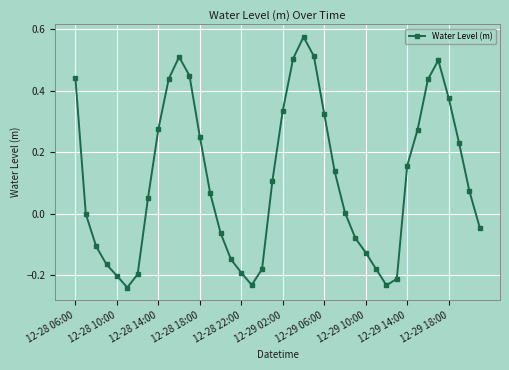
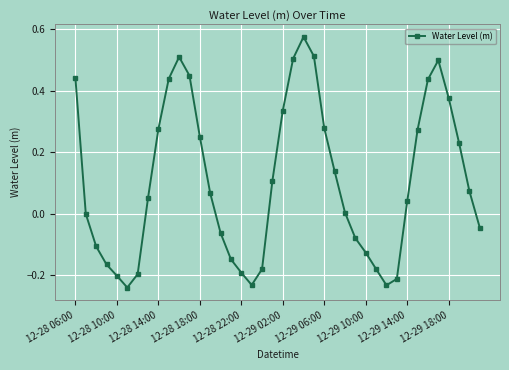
12-29 06:00: 0.32 -> 0.28
12-29 14:00: 0.16 -> 0.04
